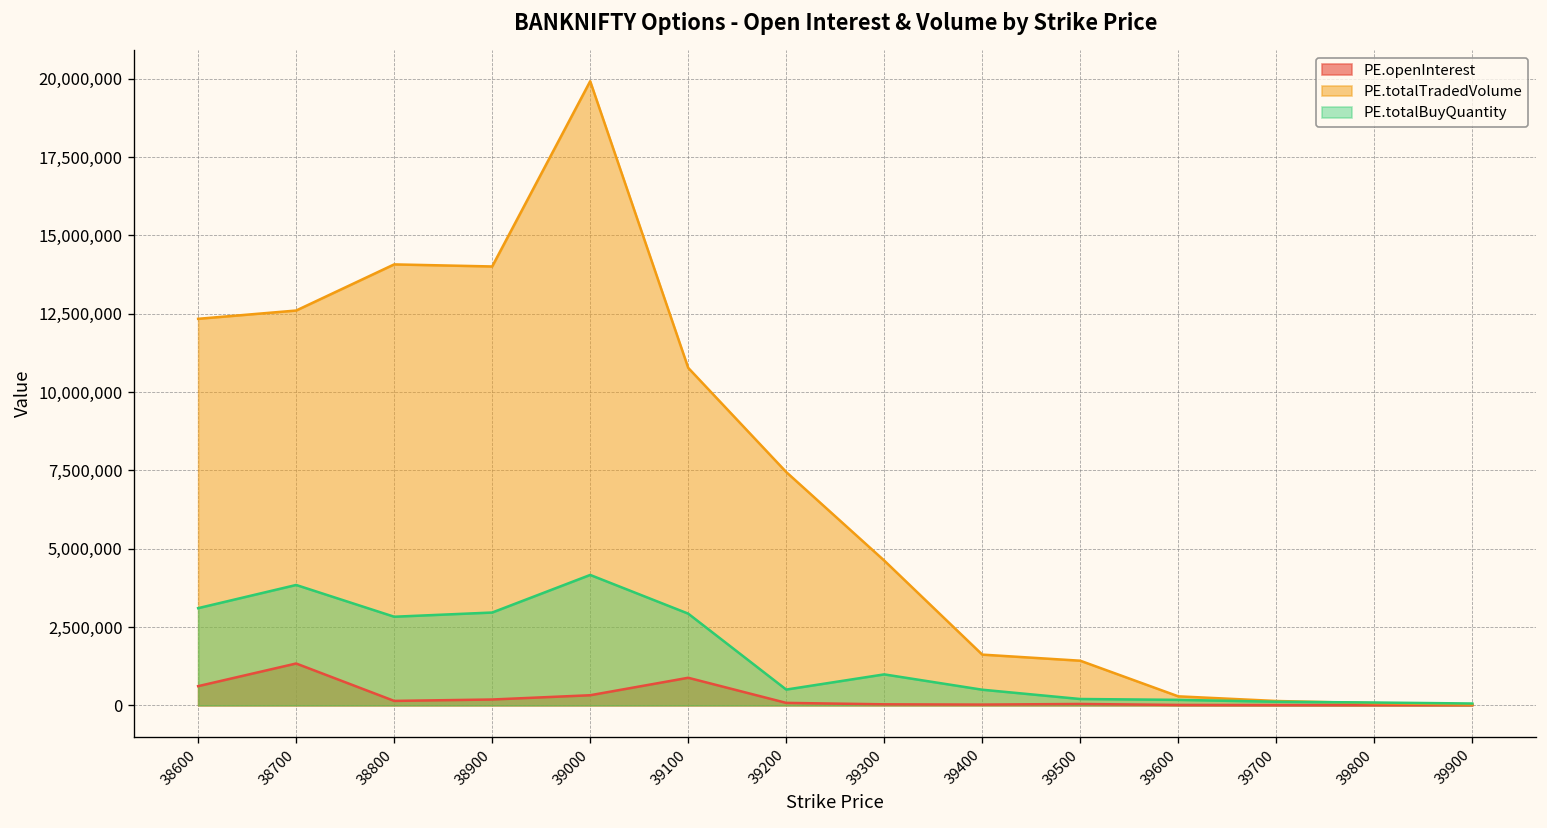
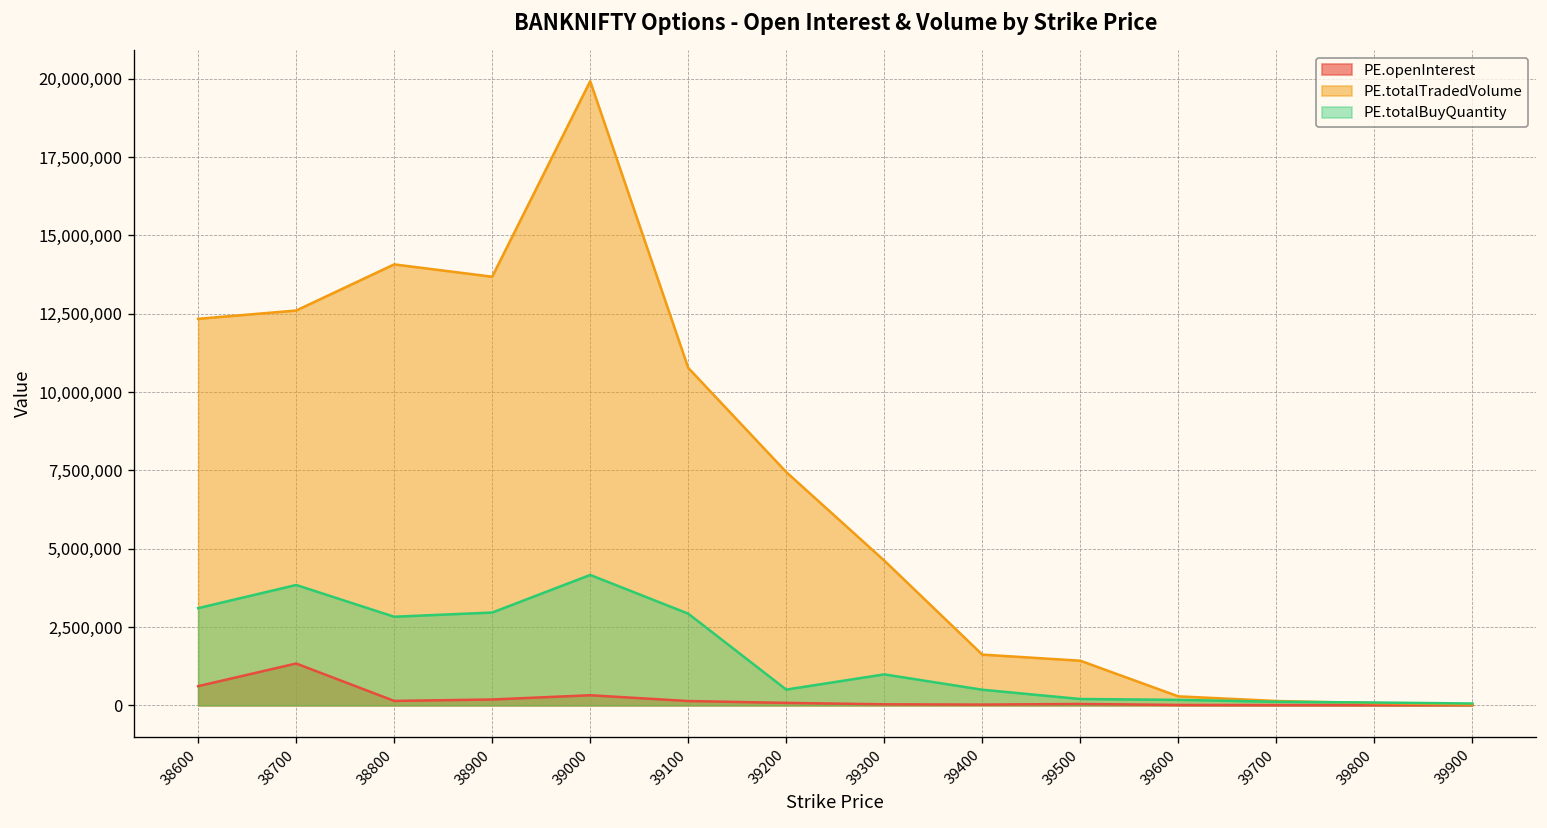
PE.totalTradedVolume, 38900: 14,000,000 -> 13,700,000
PE.openInterest, 39100: 900,000 -> 100,000
